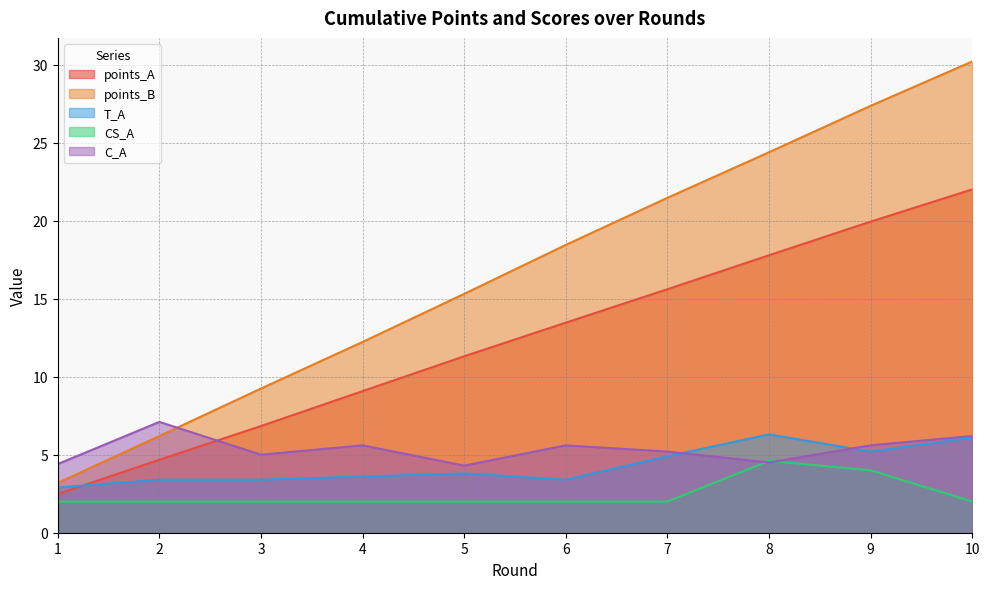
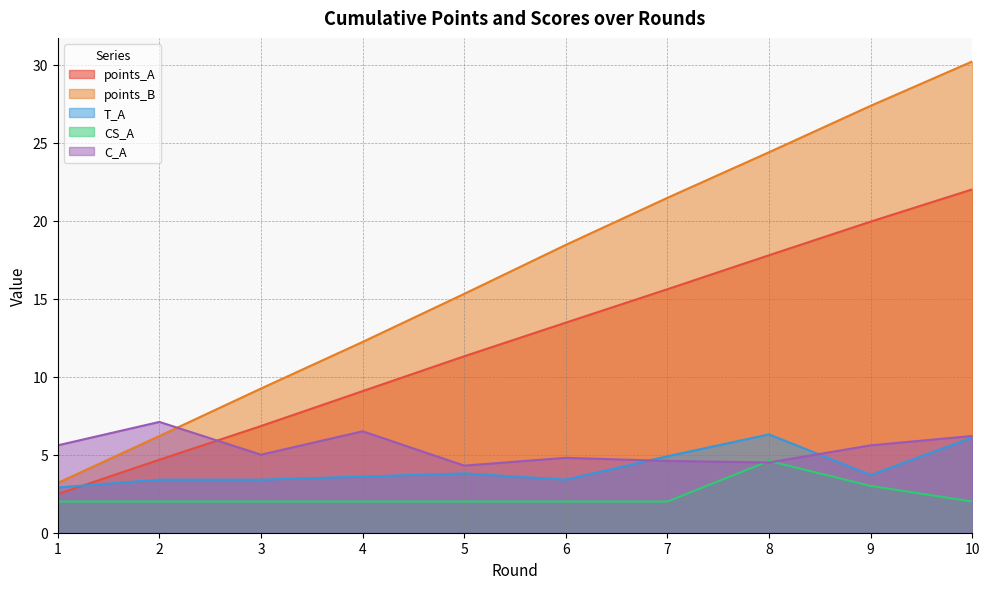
C_A, 1: 4.4 -> 5.6
C_A, 4: 5.6 -> 6.5
C_A, 6: 5.6 -> 4.8
C_A, 7: 5.2 -> 4.6
T_A, 9: 5.2 -> 3.7
CS_A, 9: 4 -> 3
